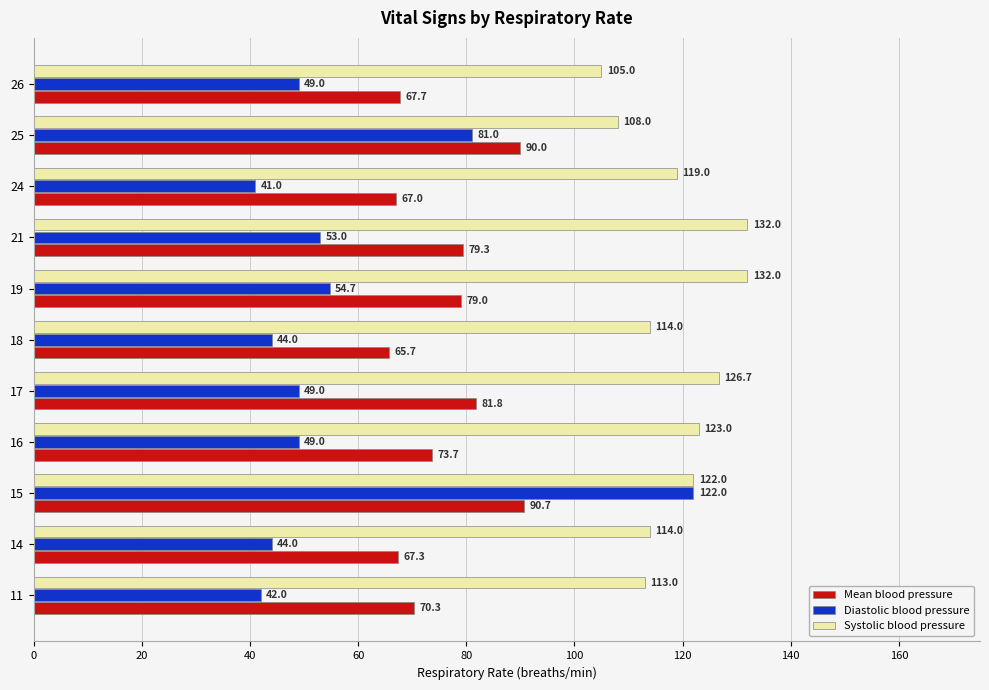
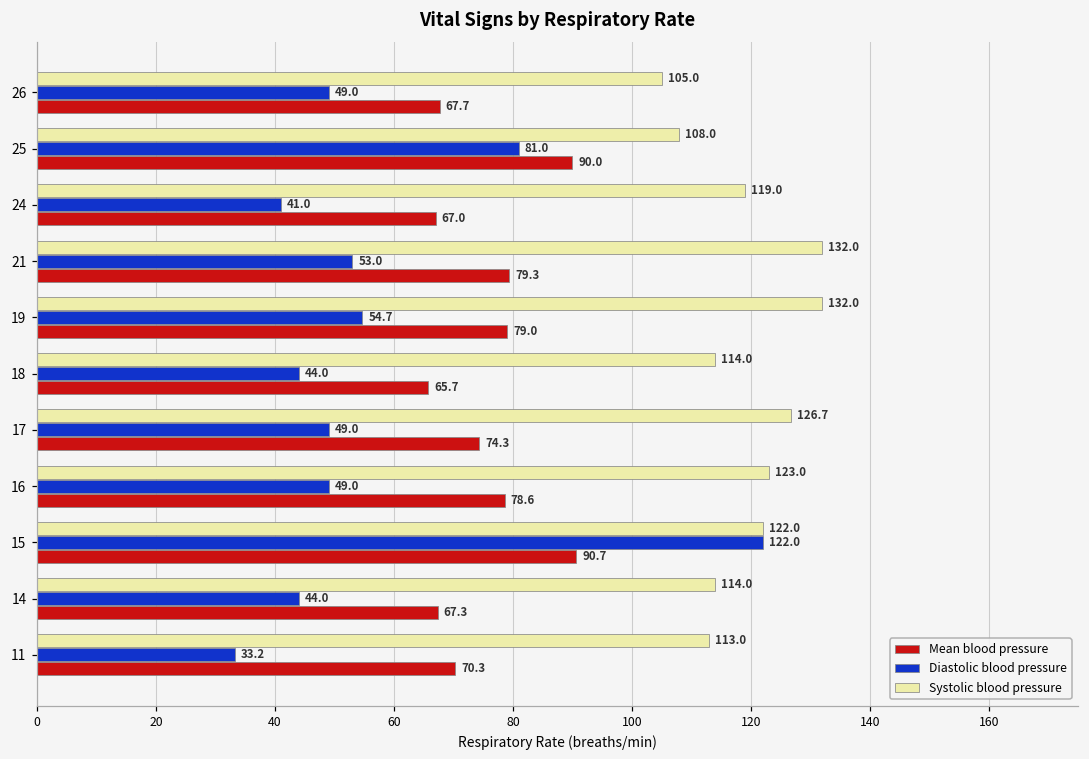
Mean blood pressure, 17: 81.8 -> 74.3
Mean blood pressure, 16: 73.7 -> 78.6
Diastolic blood pressure, 11: 42.0 -> 33.2
